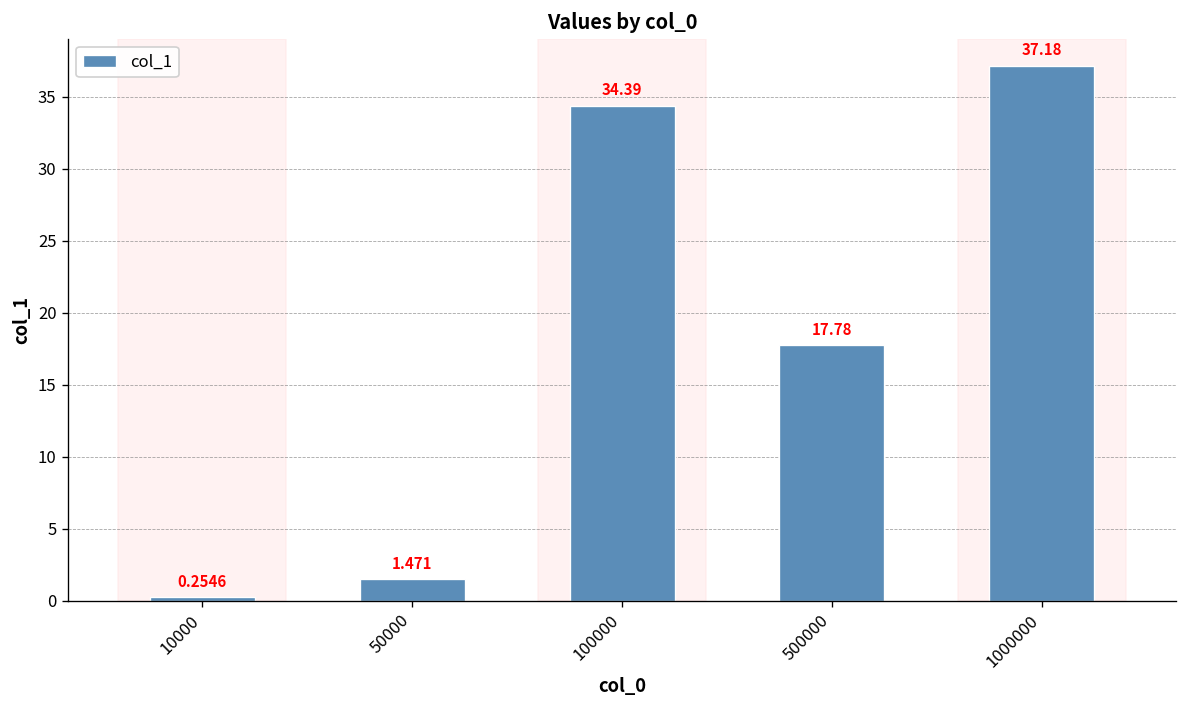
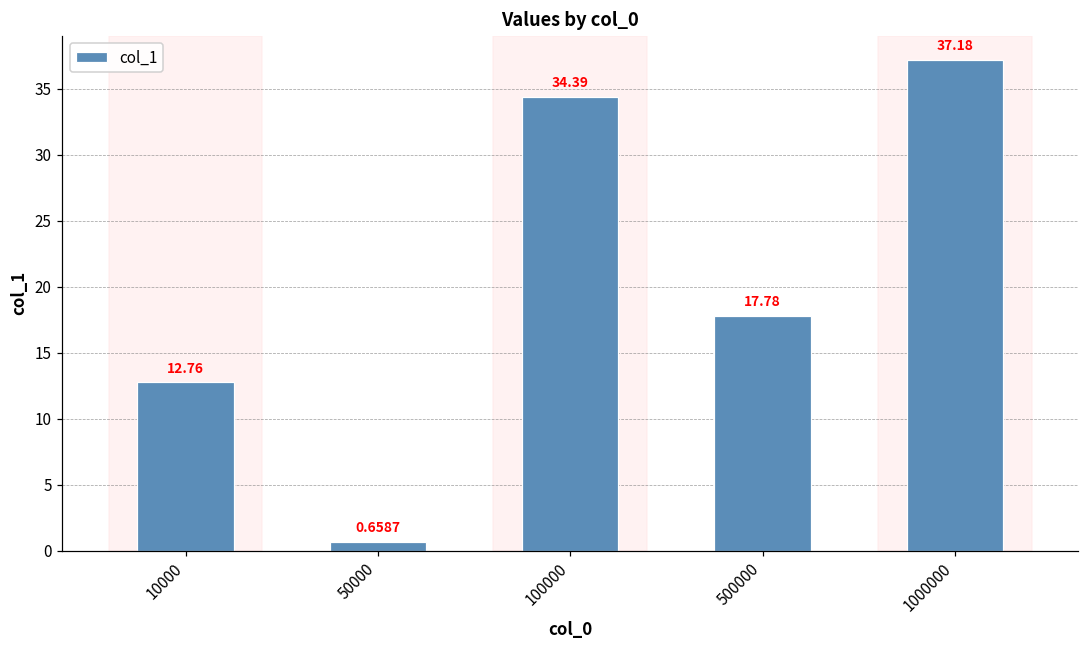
10000: 0.2546 -> 12.76
50000: 1.471 -> 0.6587
